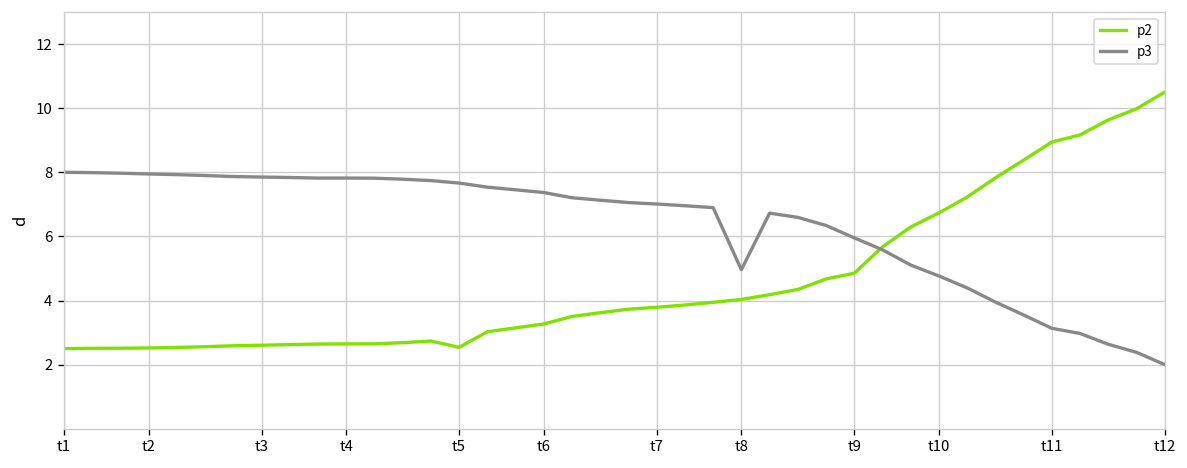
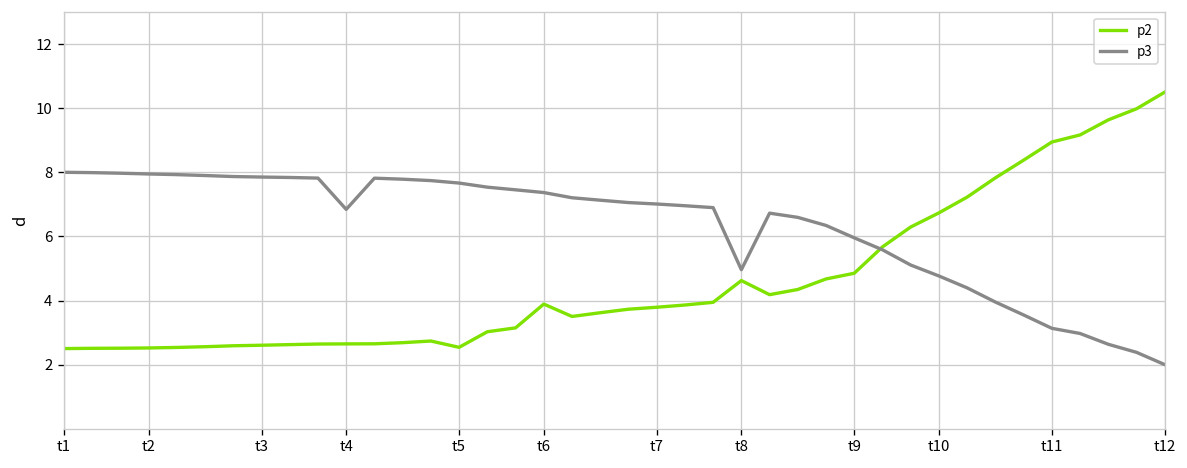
p3, t4: 7.8 -> 6.8
p2, t6: 3.3 -> 3.9
p2, t8: 4.0 -> 4.6
